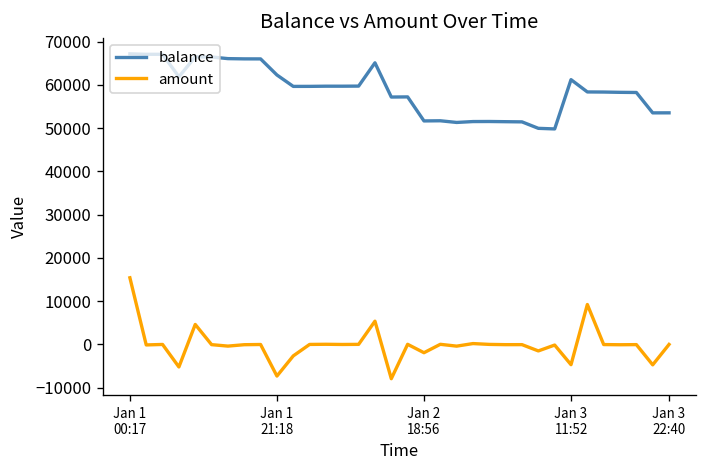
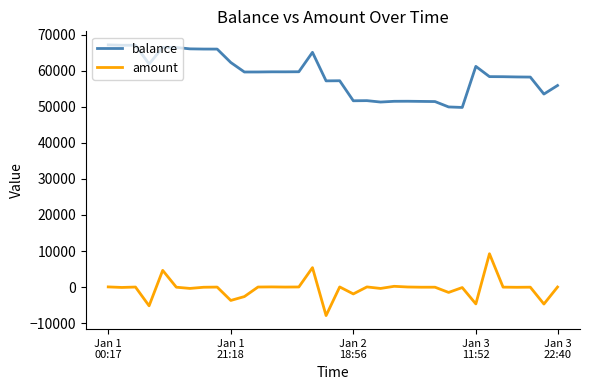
amount, Jan 1 00:17: 15000 -> 0
amount, Jan 1 21:18: -7000 -> -4000
balance, Jan 3 22:40: 54000 -> 56000
